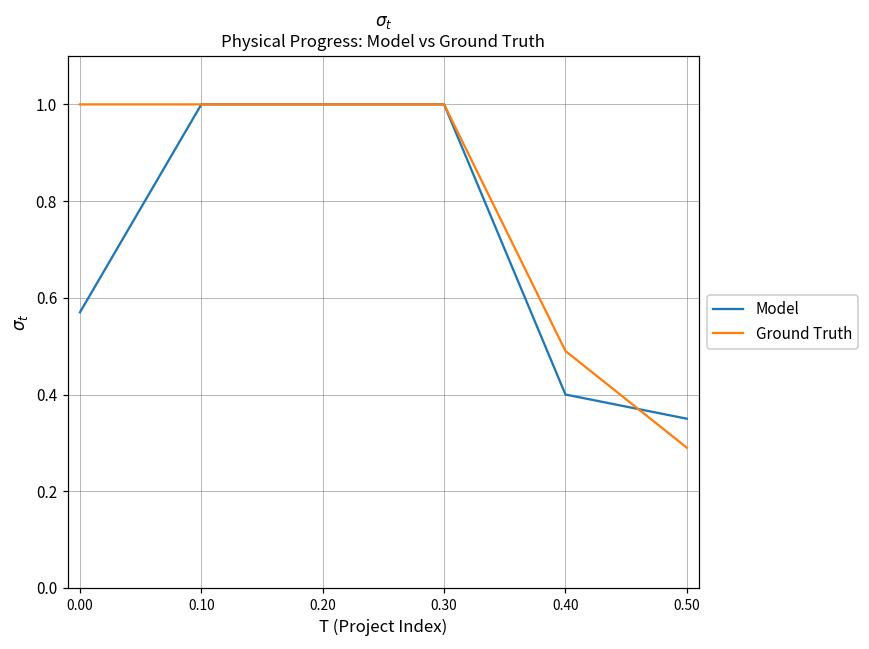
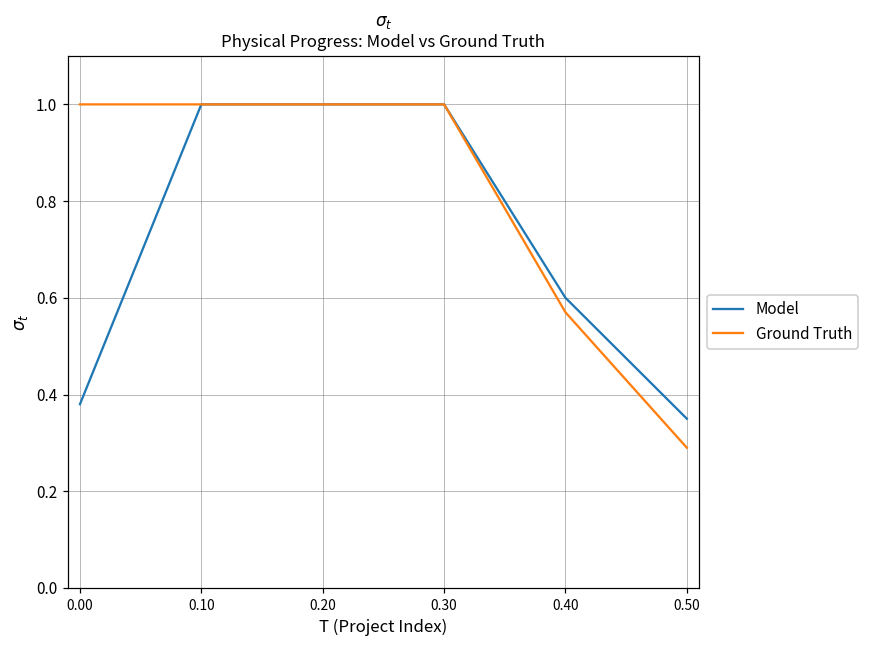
Model, 0.00: 0.57 -> 0.38
Model, 0.40: 0.40 -> 0.60
Ground Truth, 0.40: 0.49 -> 0.57
